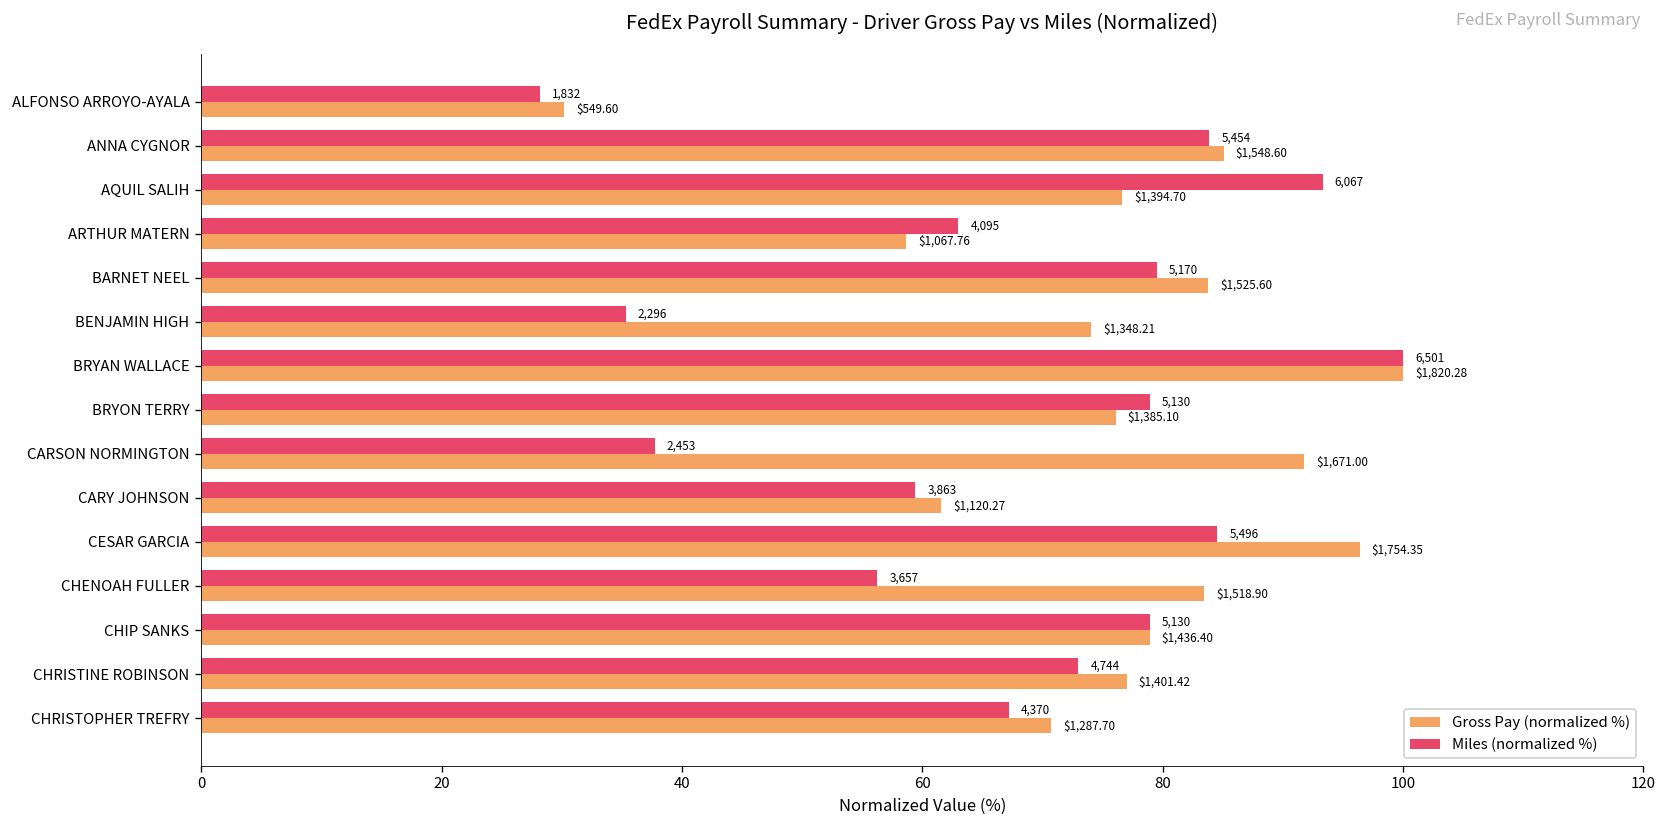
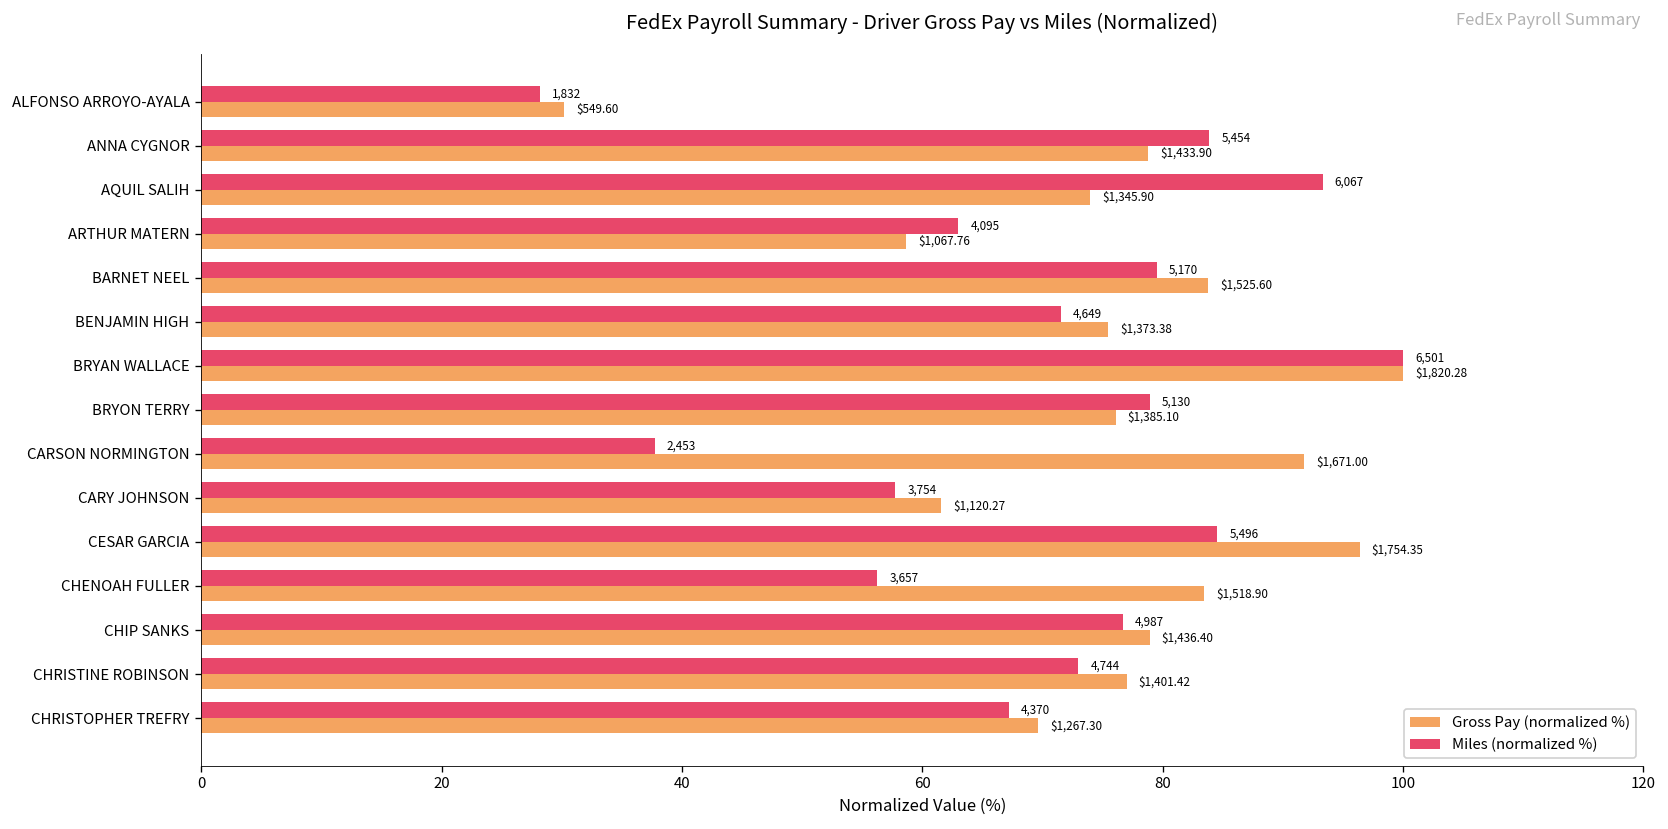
Gross Pay (normalized %), ANNA CYGNOR: $1,548.60 -> $1,433.90
Gross Pay (normalized %), AQUIL SALIH: $1,394.70 -> $1,345.90
Miles (normalized %), BENJAMIN HIGH: 2,296 -> 4,649
Gross Pay (normalized %), BENJAMIN HIGH: $1,348.21 -> $1,373.38
Miles (normalized %), CARY JOHNSON: 3,863 -> 3,754
Miles (normalized %), CHIP SANKS: 5,130 -> 4,987
Gross Pay (normalized %), CHRISTOPHER TREFRY: $1,287.70 -> $1,267.30
